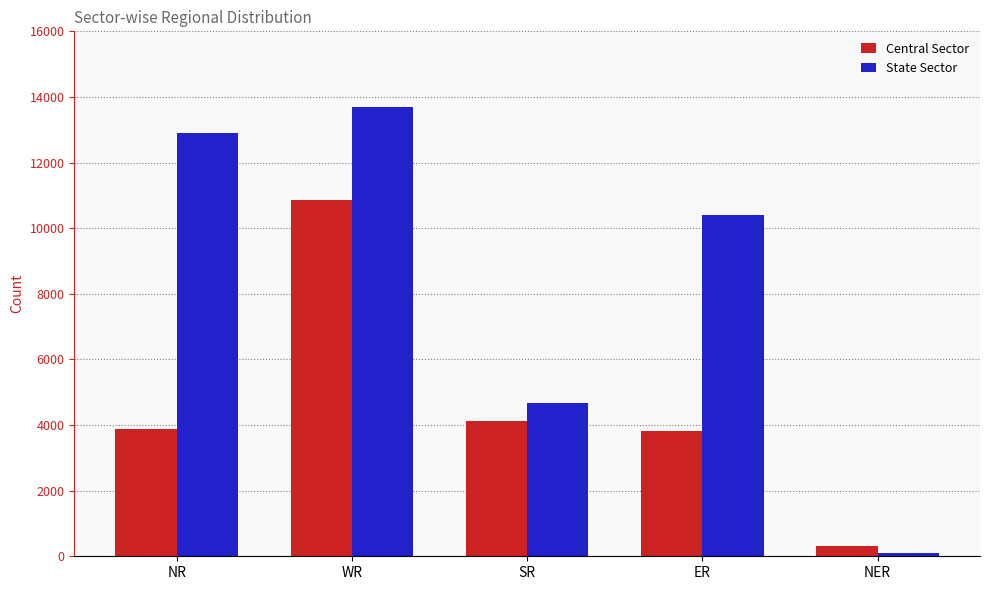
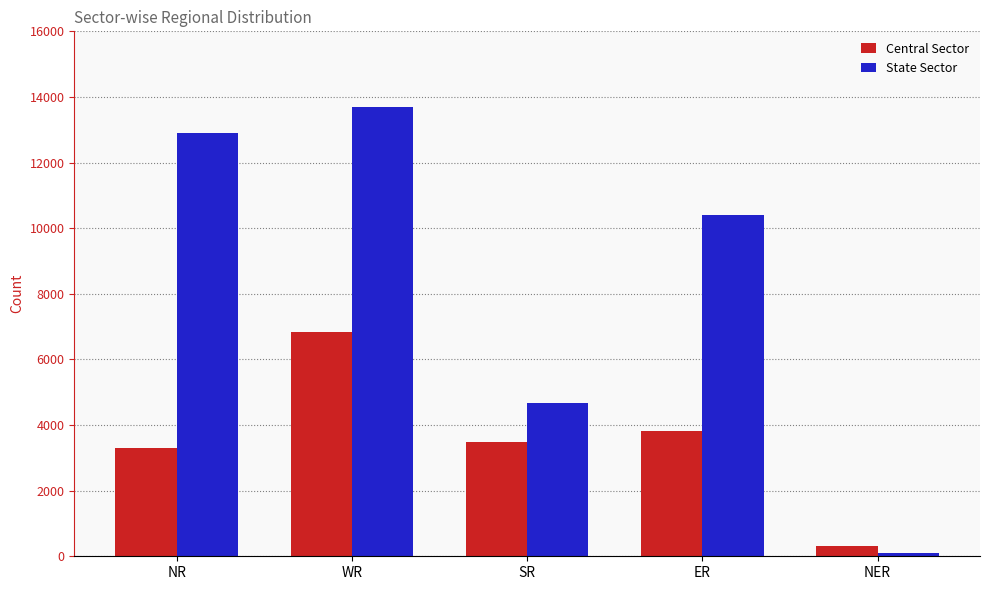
Central Sector, NR: 3900 -> 3300
Central Sector, WR: 10900 -> 6800
Central Sector, SR: 4100 -> 3500
